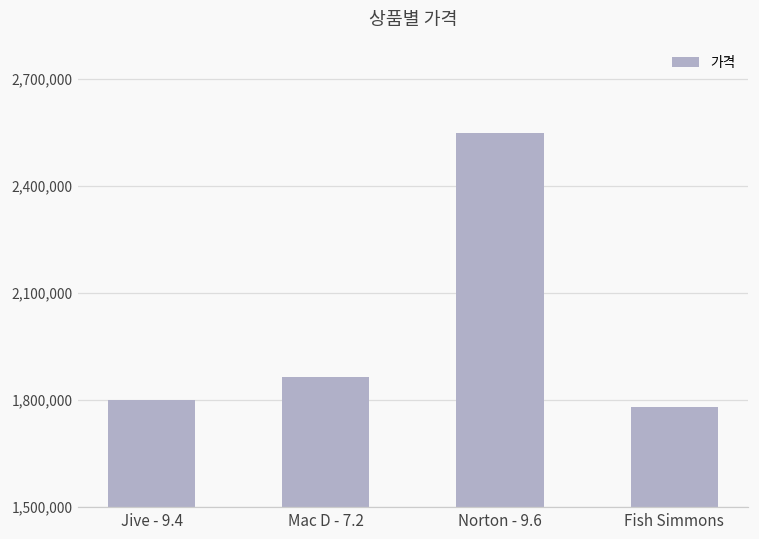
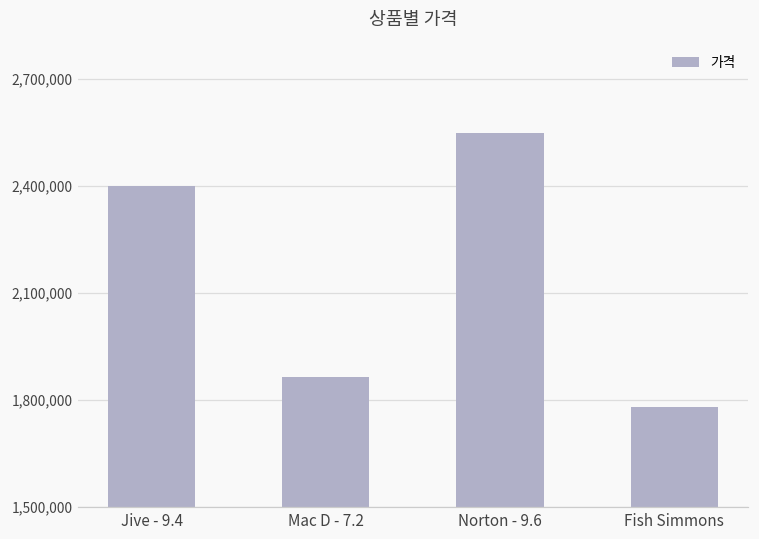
Jive - 9.4: 1,800,000 -> 2,400,000
